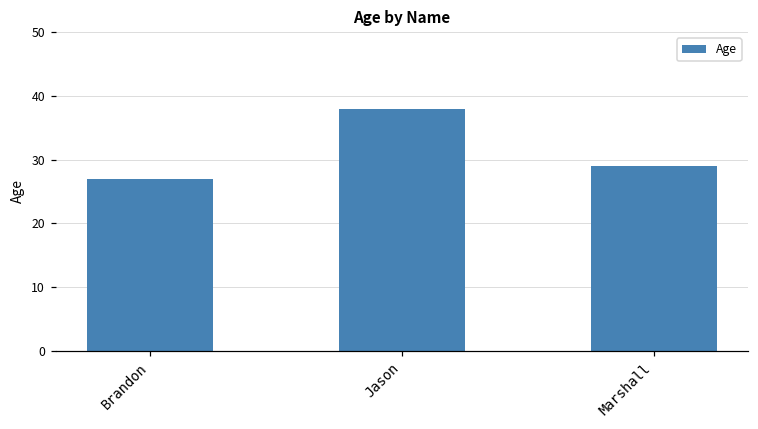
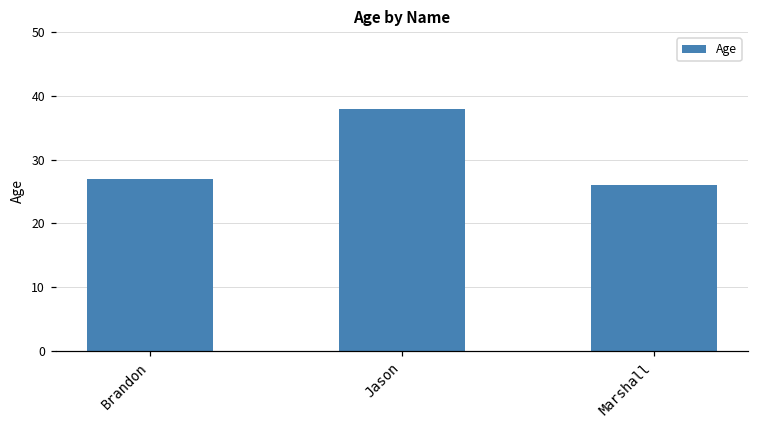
Marshall: 29 -> 26
